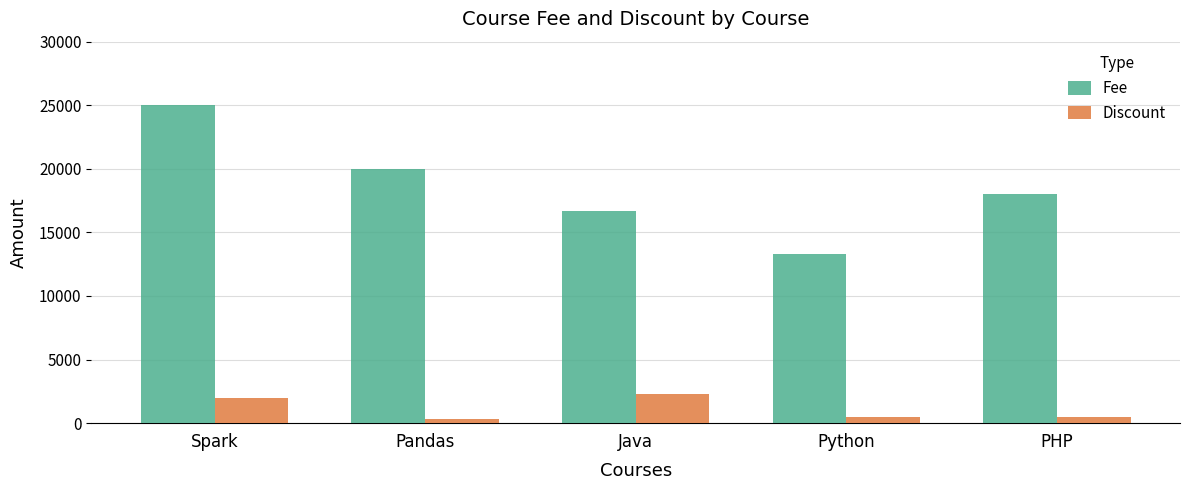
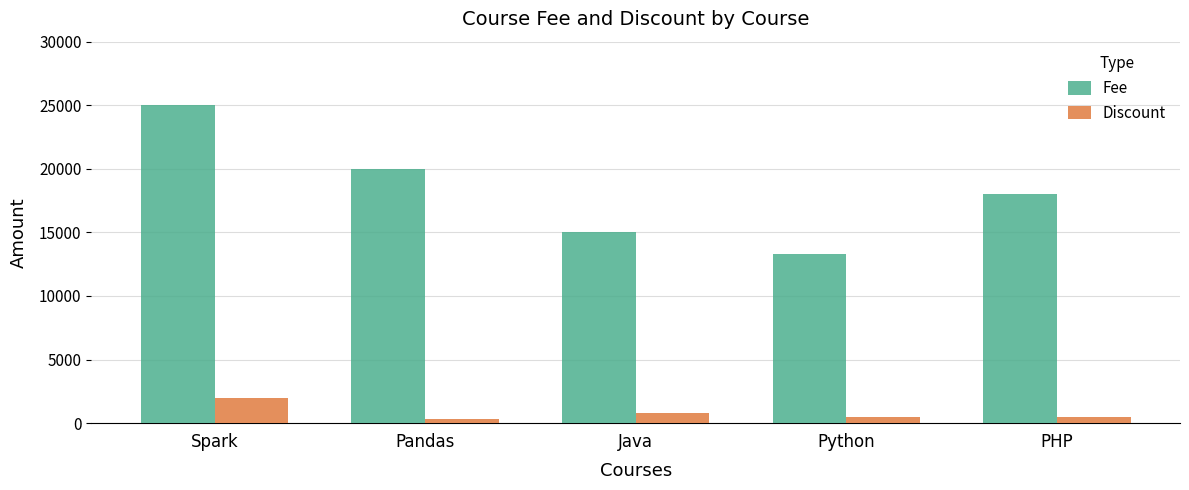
Fee, Java: 16700 -> 15000
Discount, Java: 2300 -> 800
